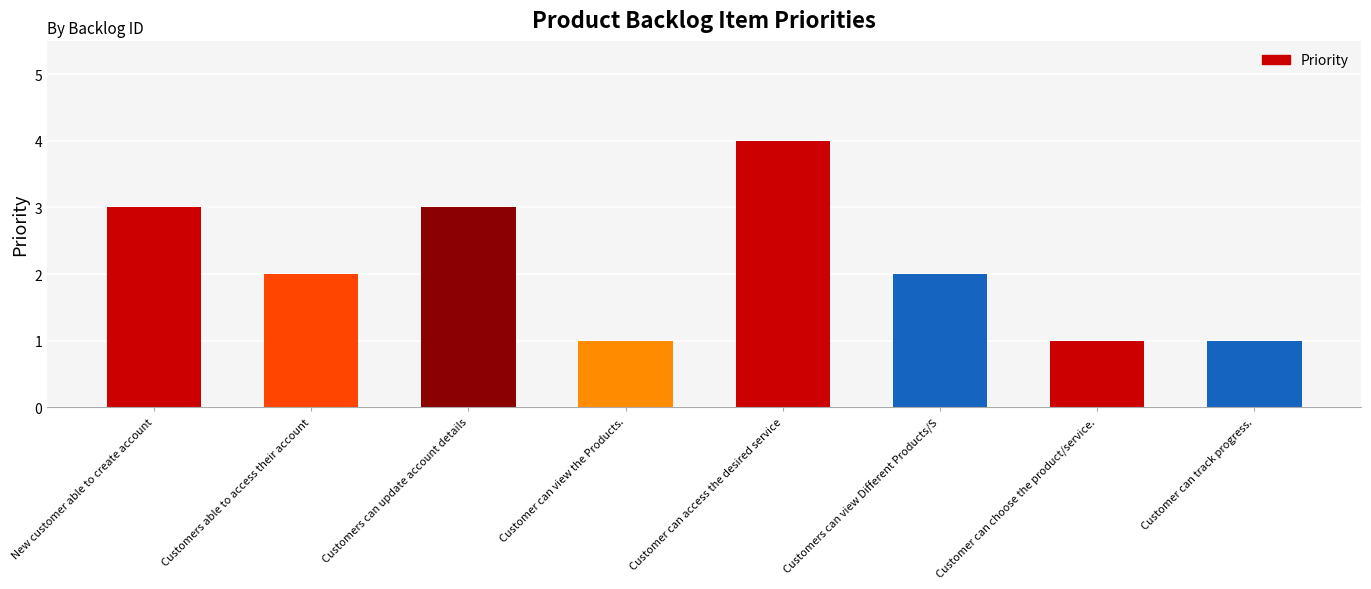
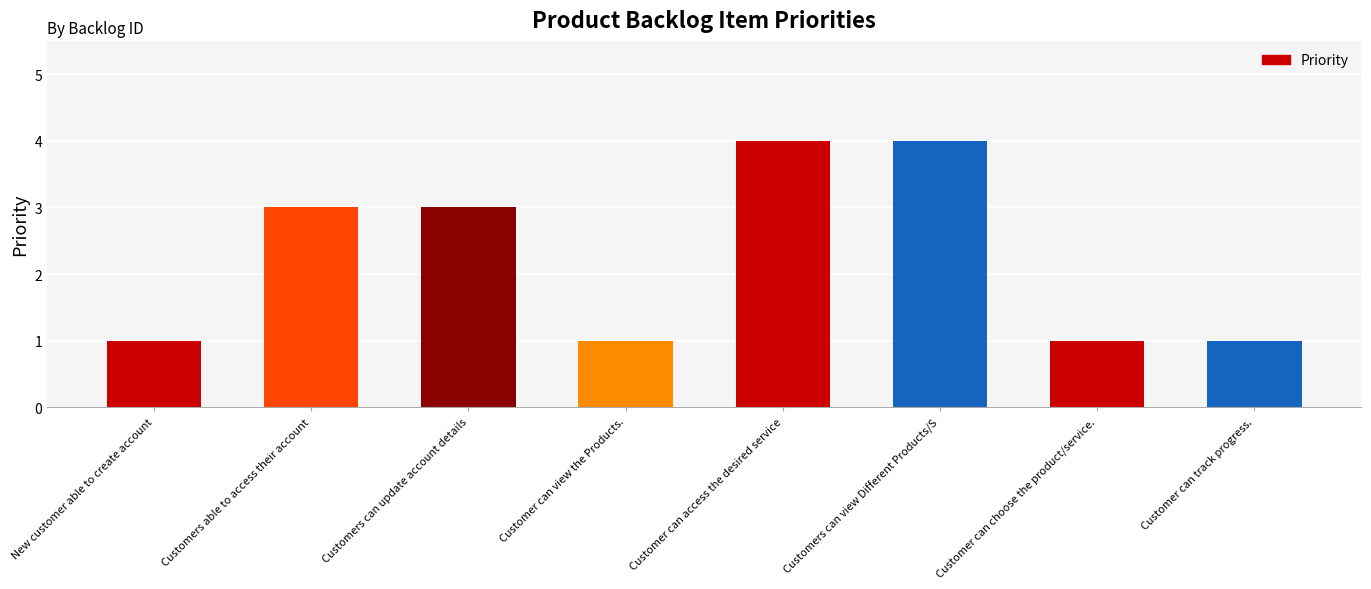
New customer able to create account: 3 -> 1
Customers able to access their account: 2 -> 3
Customers can view Different Products/S: 2 -> 4
